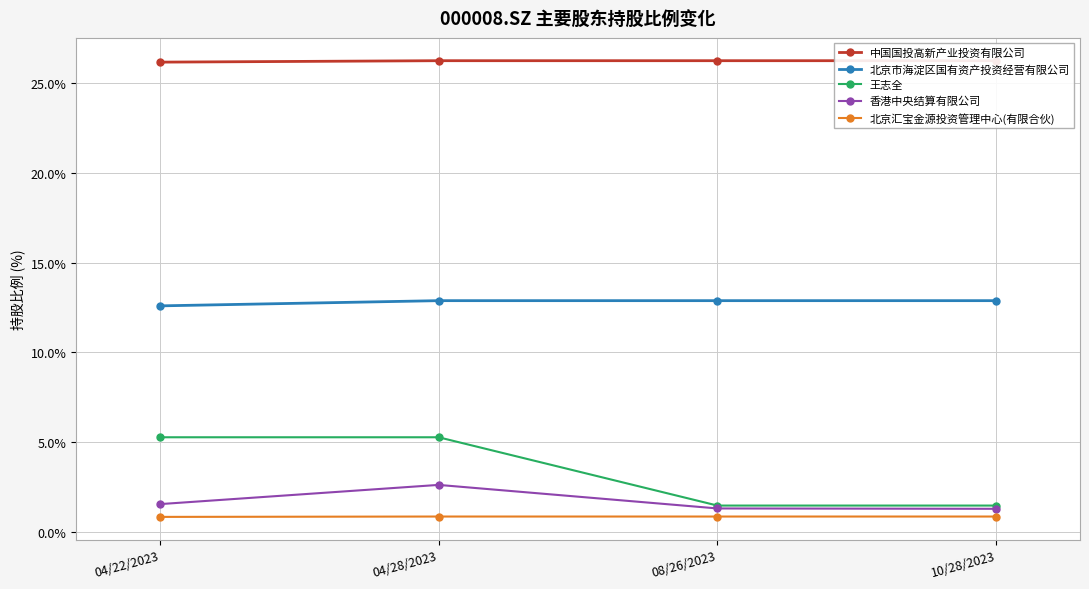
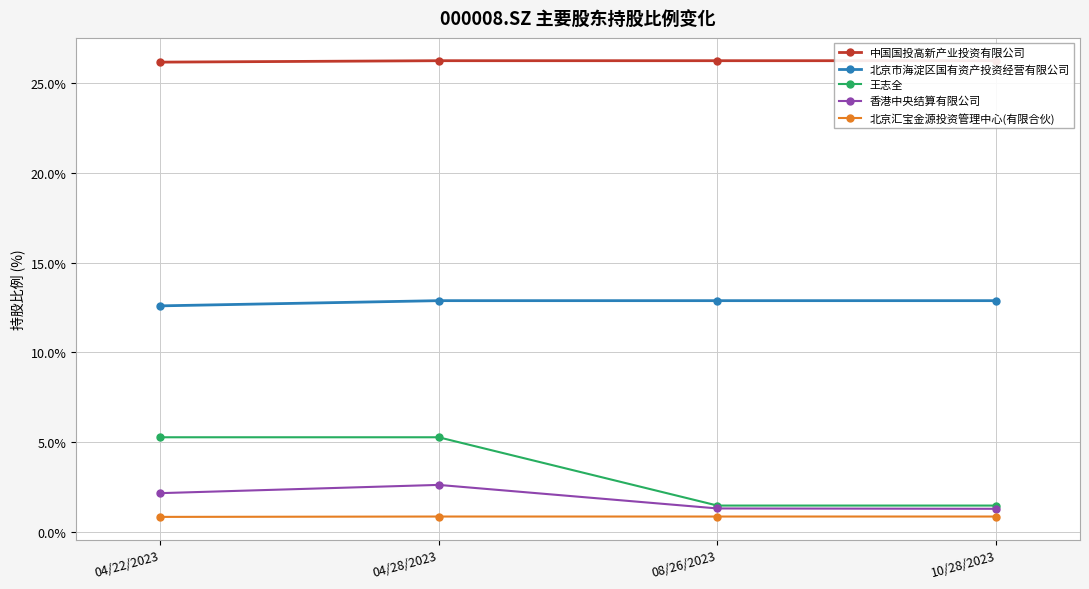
香港中央结算有限公司, 04/22/2023: 1.6% -> 2.2%
